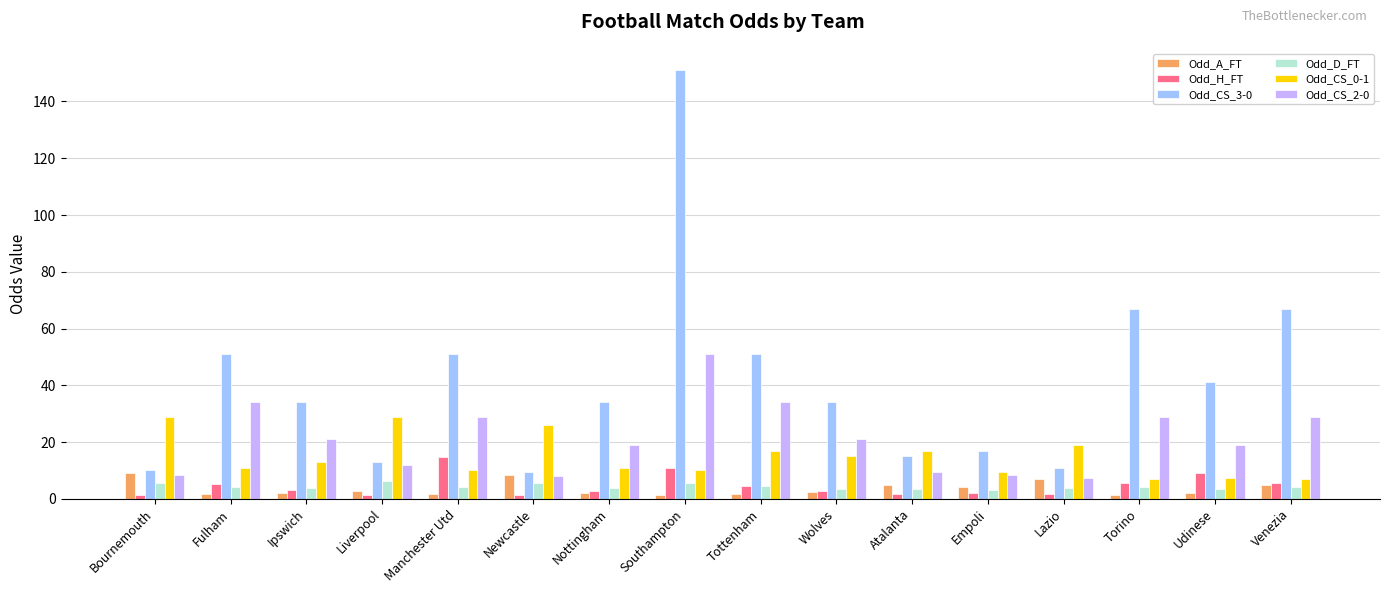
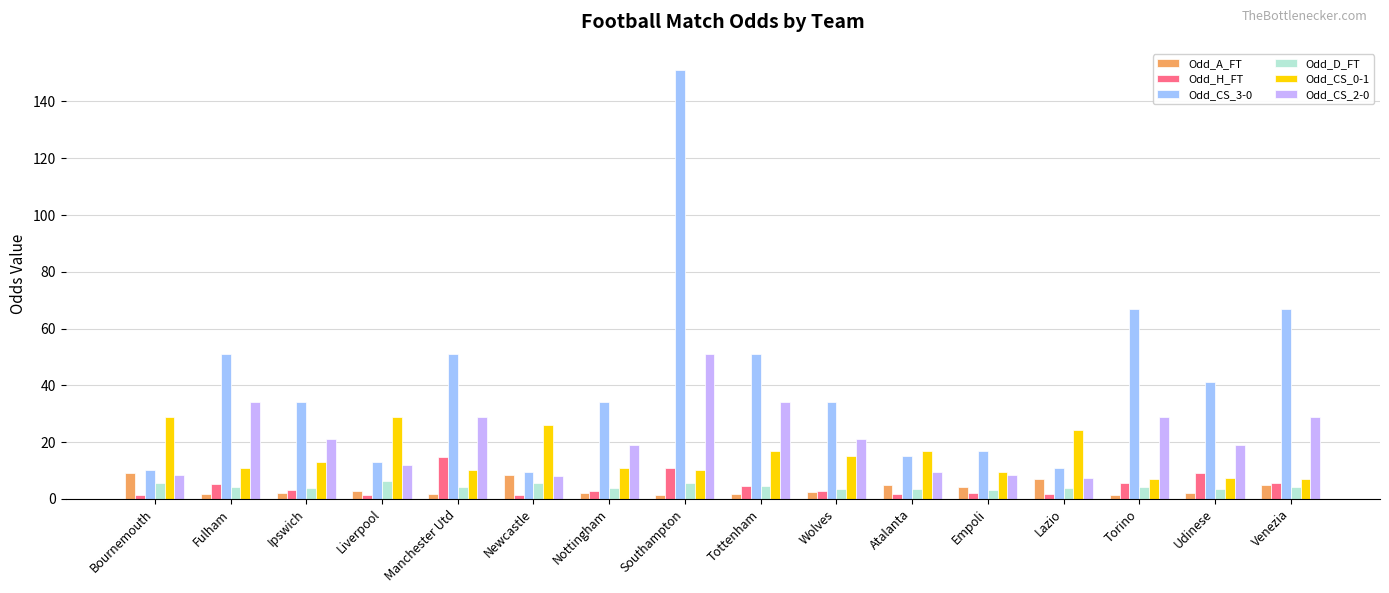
Odd_CS_0-1, Lazio: 19 -> 24
